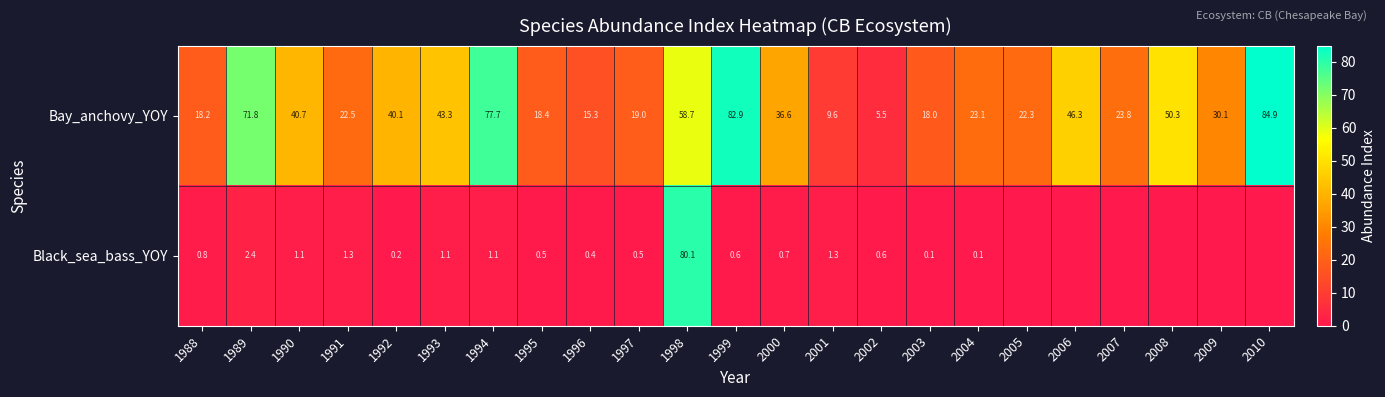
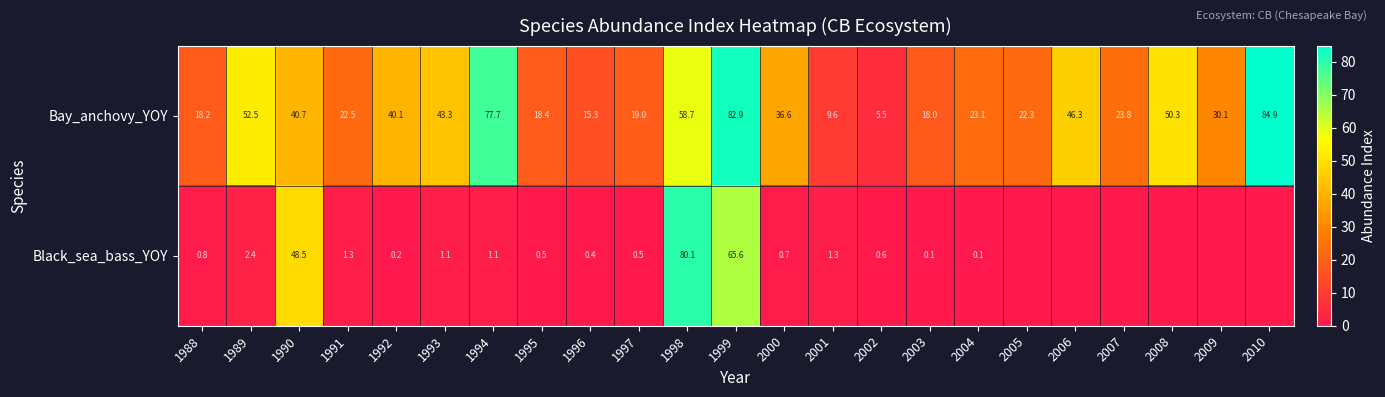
Bay_anchovy_YOY, 1989: 71.8 -> 52.5
Black_sea_bass_YOY, 1990: 1.1 -> 48.5
Black_sea_bass_YOY, 1999: 0.6 -> 65.6
